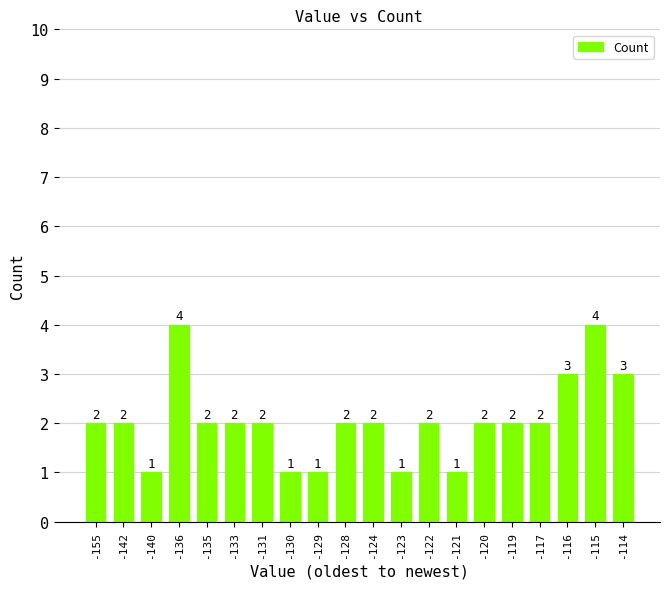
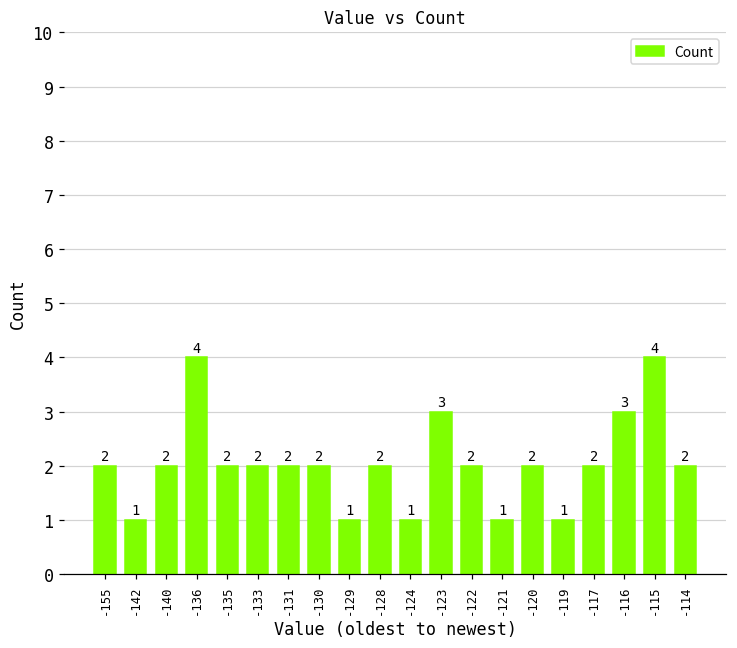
-142: 2 -> 1
-140: 1 -> 2
-130: 1 -> 2
-124: 2 -> 1
-123: 1 -> 3
-119: 2 -> 1
-114: 3 -> 2
